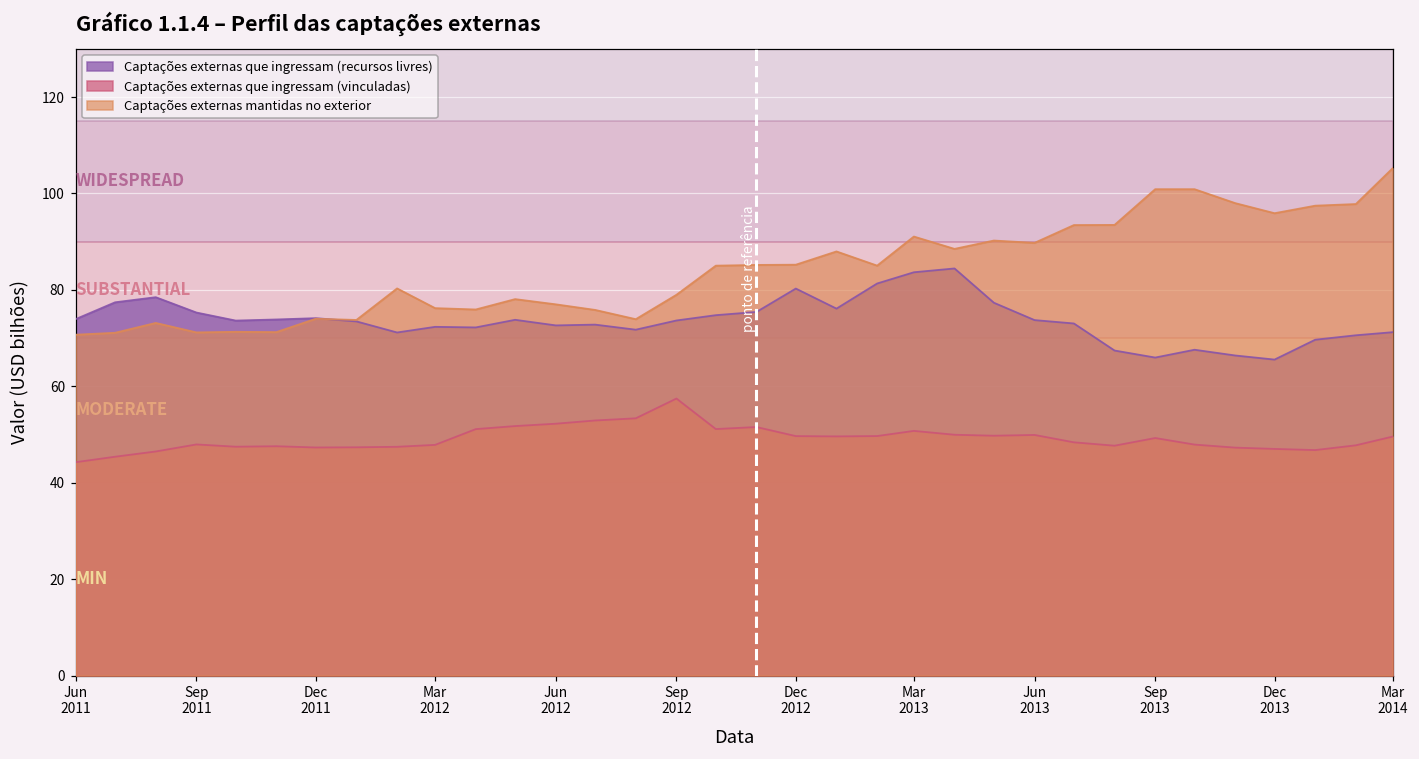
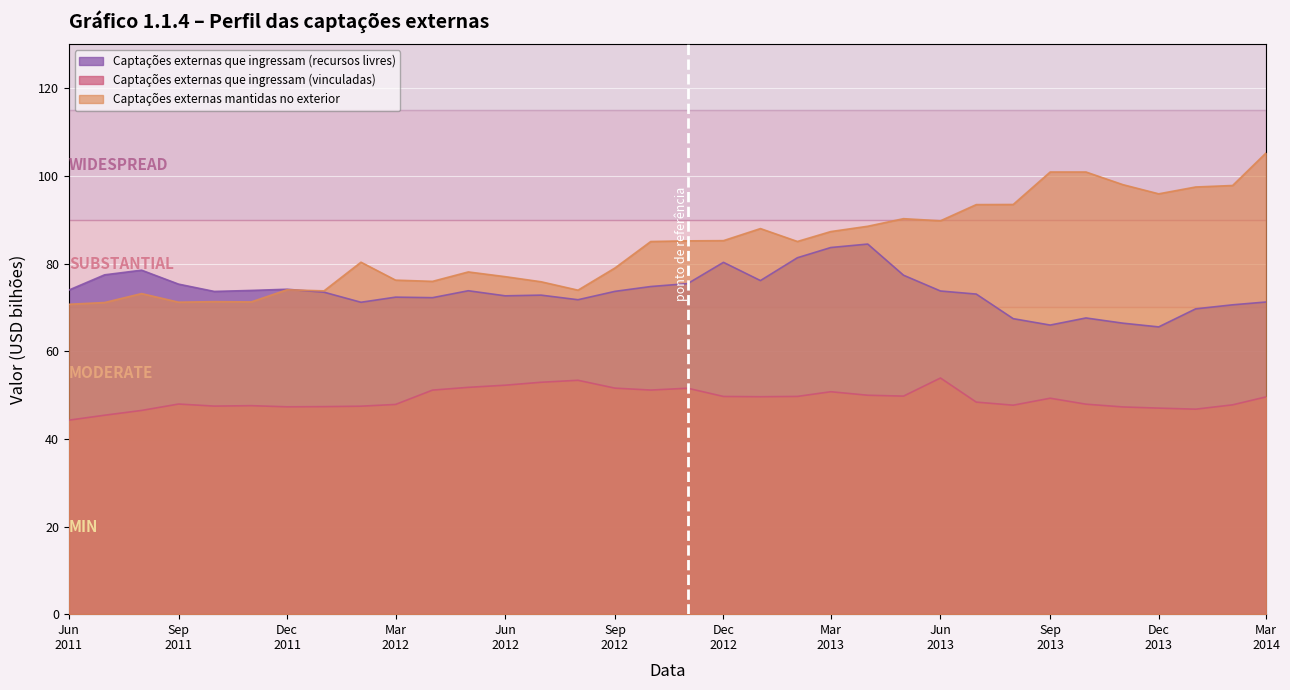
Captações externas que ingressam (vinculadas), Sep 2012: 57 -> 52
Captações externas mantidas no exterior, Mar 2013: 91 -> 87
Captações externas que ingressam (vinculadas), Jun 2013: 50 -> 54
